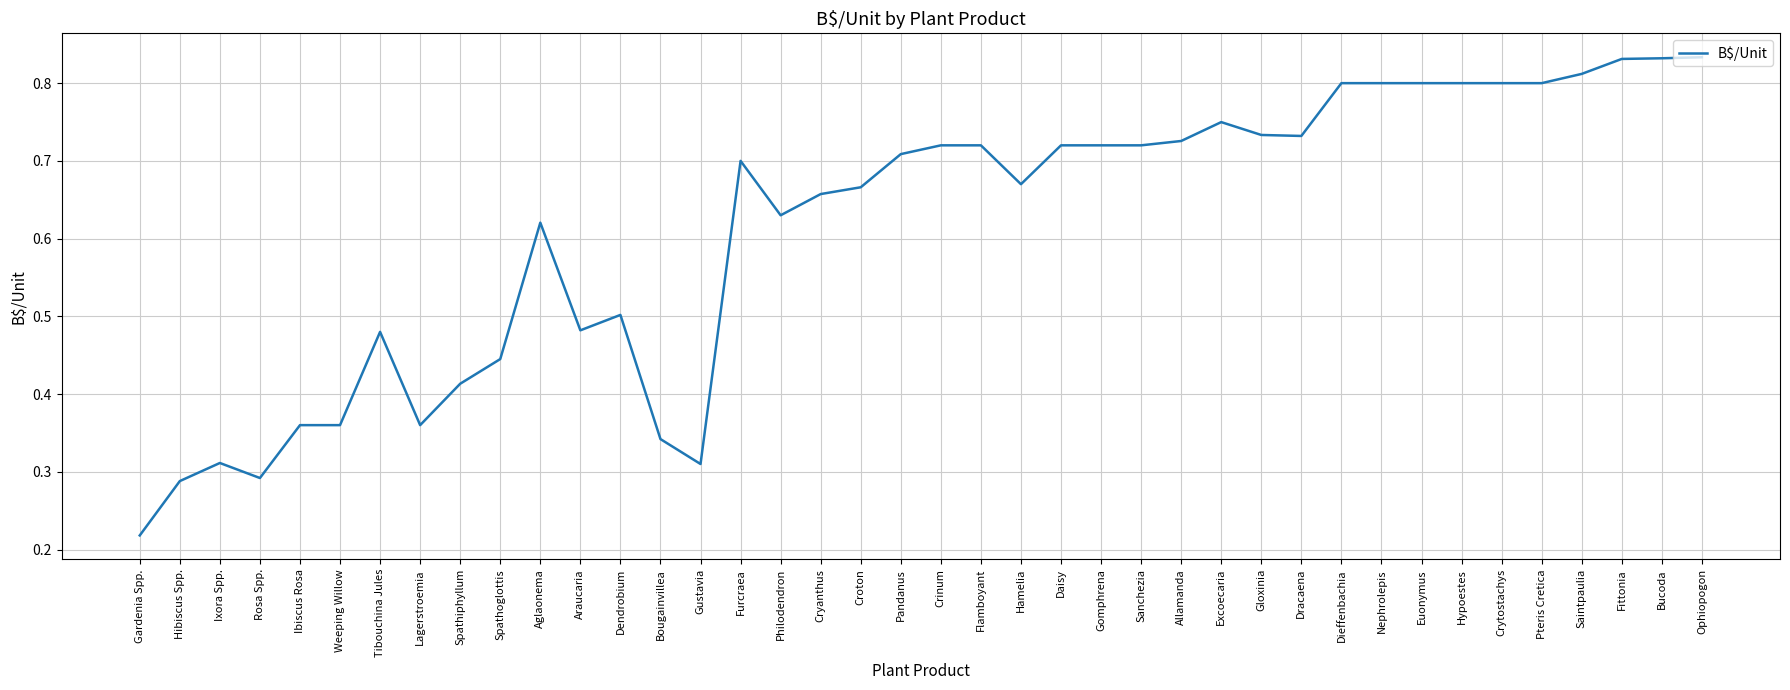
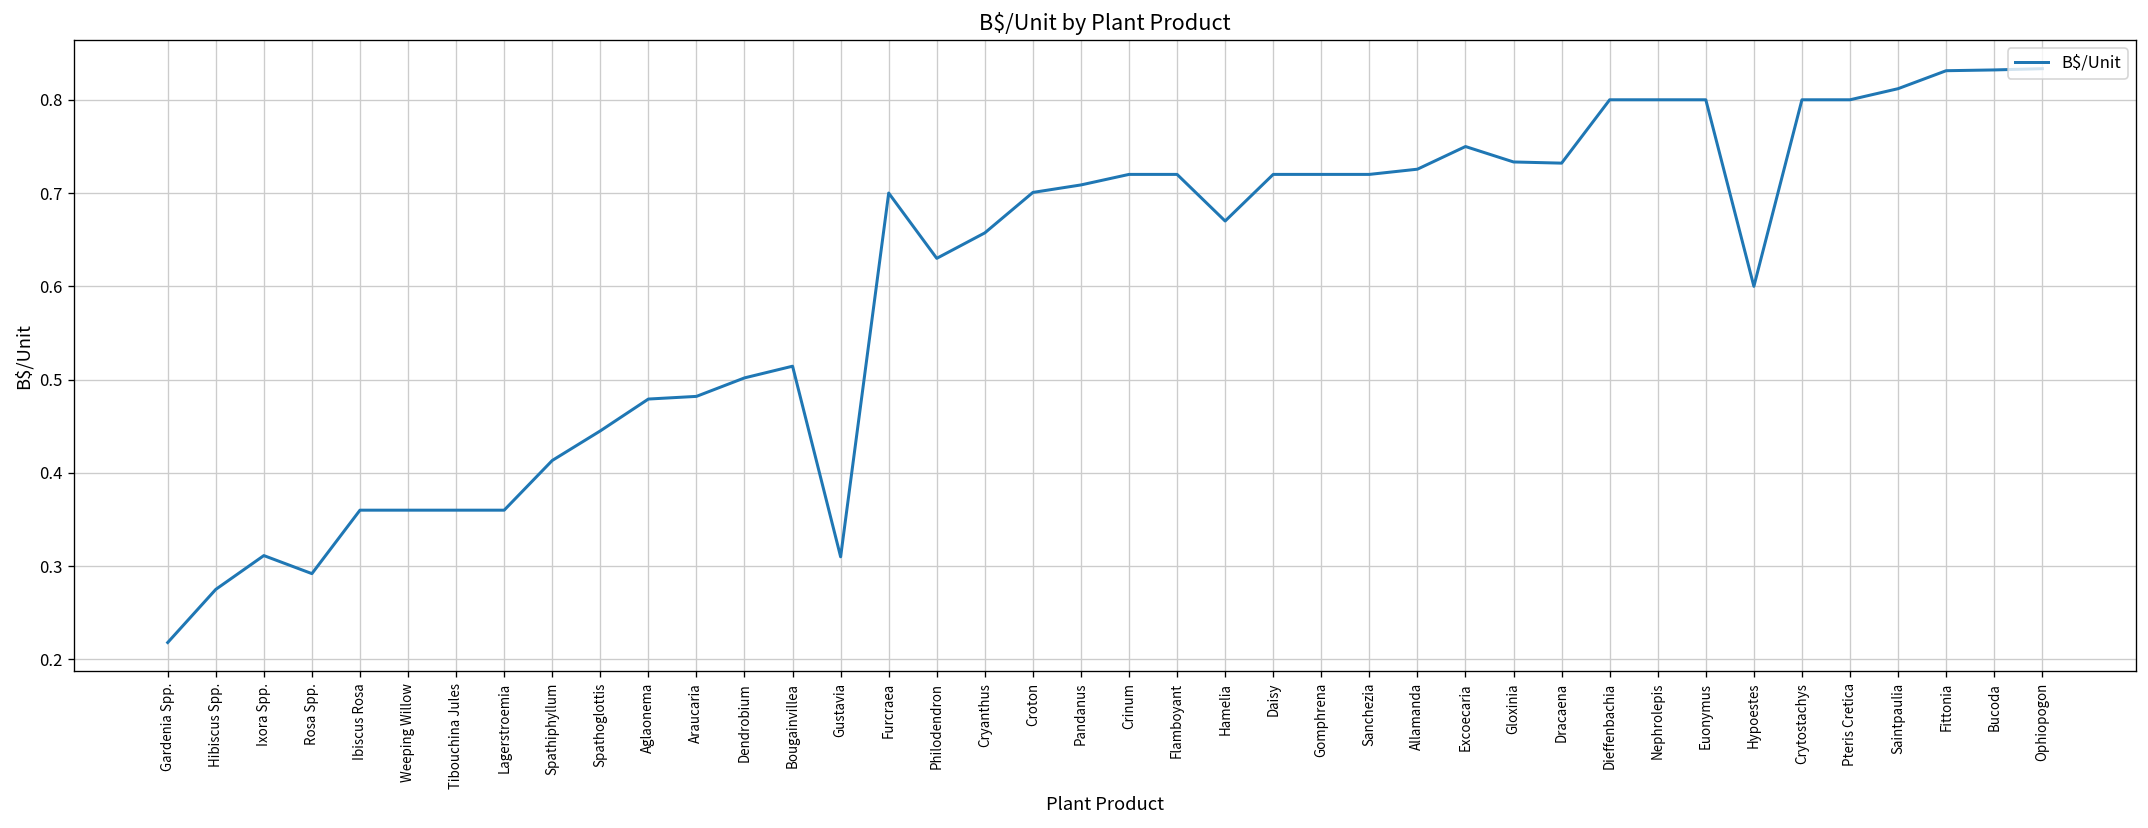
Hibiscus Spp.: 0.29 -> 0.28
Tibouchina Jules: 0.48 -> 0.36
Aglaonema: 0.62 -> 0.48
Bougainvillea: 0.34 -> 0.51
Croton: 0.67 -> 0.70
Hypoestes: 0.8 -> 0.6
